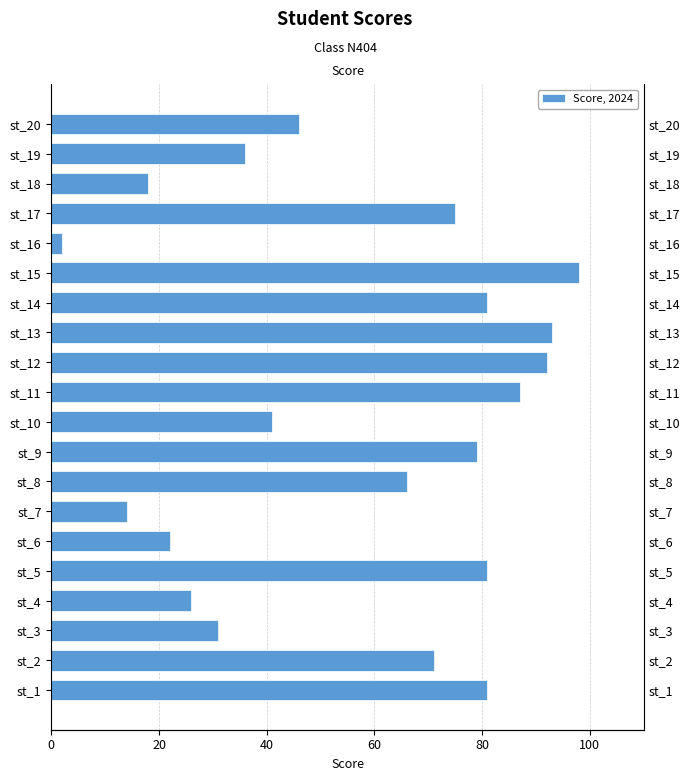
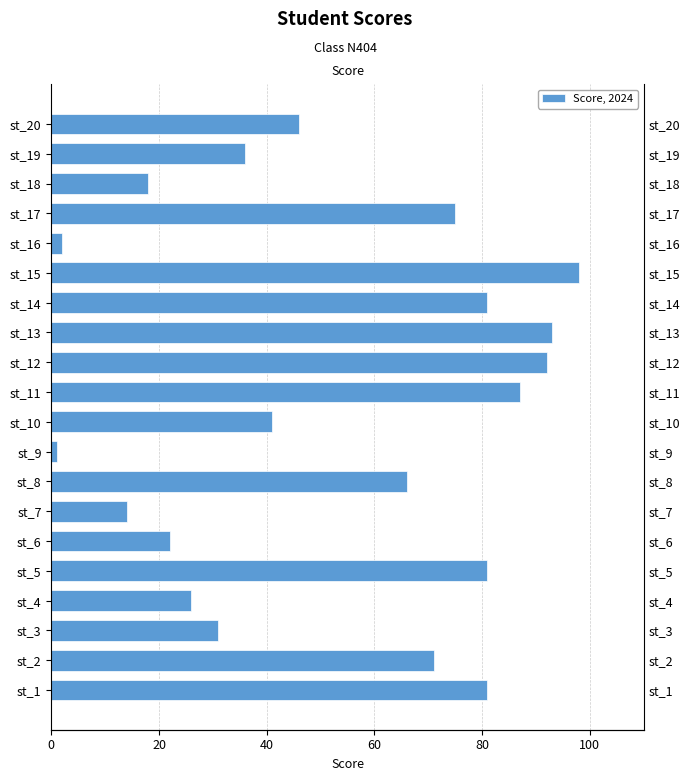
st_9: 79 -> 1
